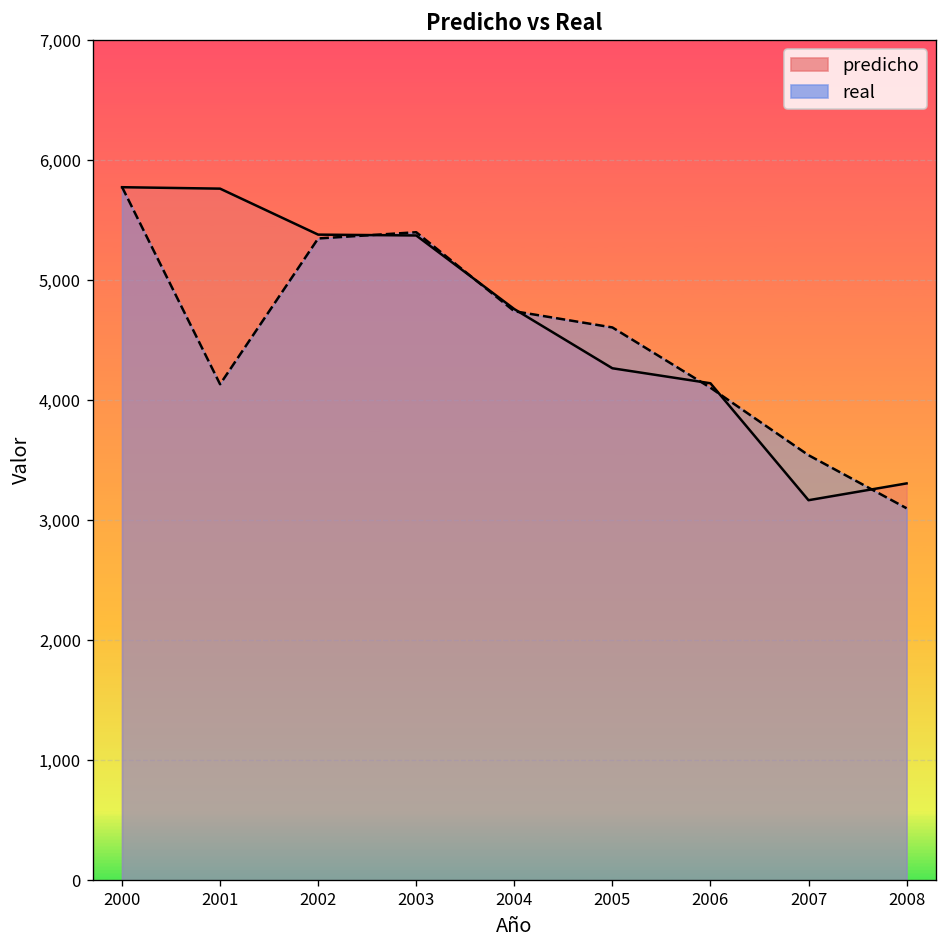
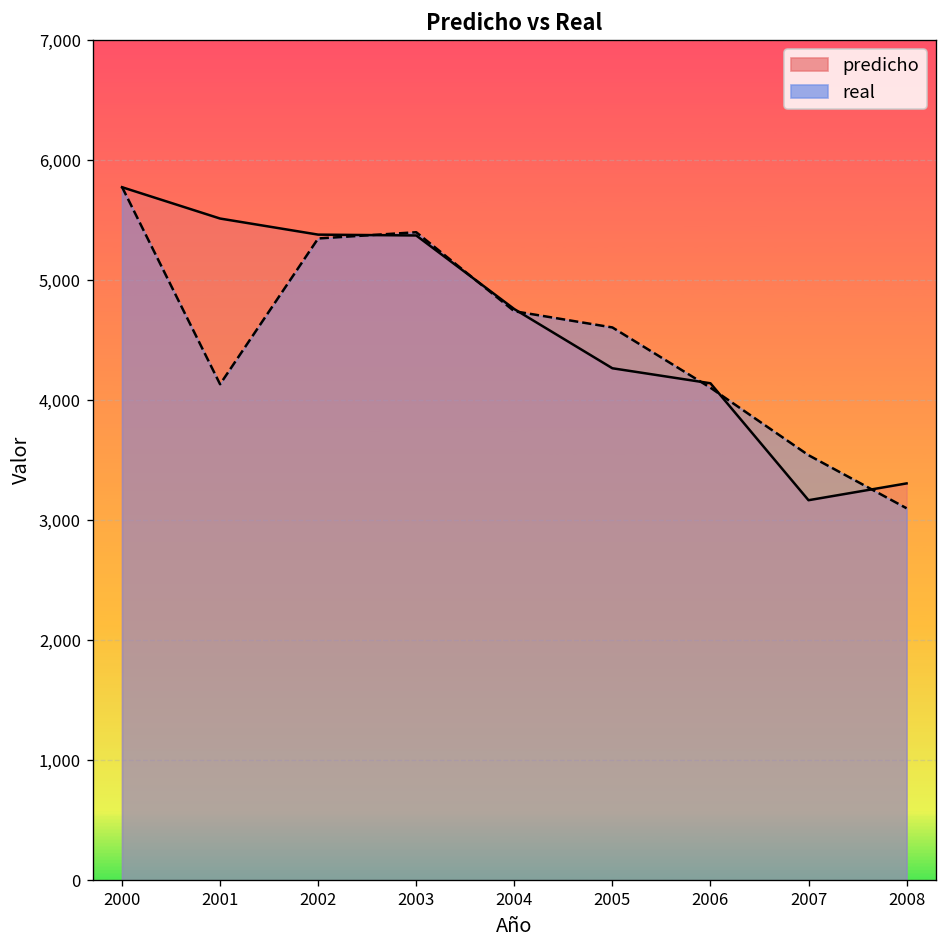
predicho, 2001: 5,760 -> 5,510
